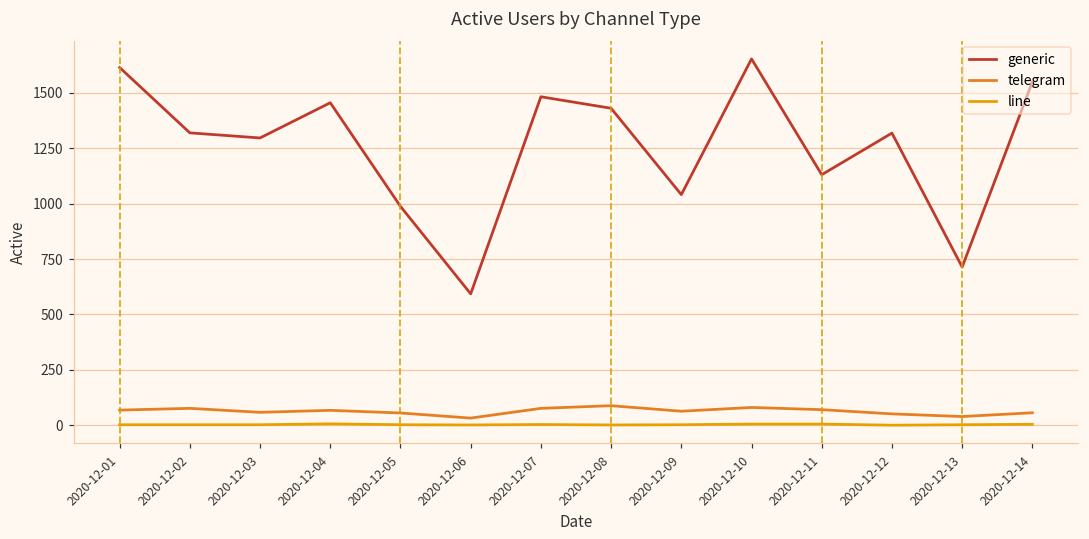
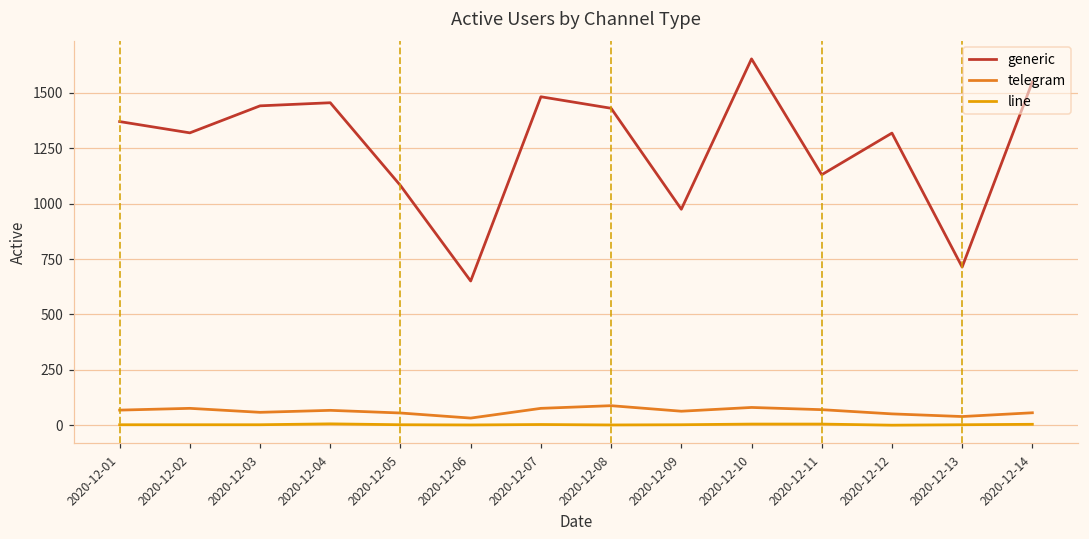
generic, 2020-12-01: 1620 -> 1370
generic, 2020-12-03: 1300 -> 1440
generic, 2020-12-05: 990 -> 1080
generic, 2020-12-06: 590 -> 650
generic, 2020-12-09: 1040 -> 980
